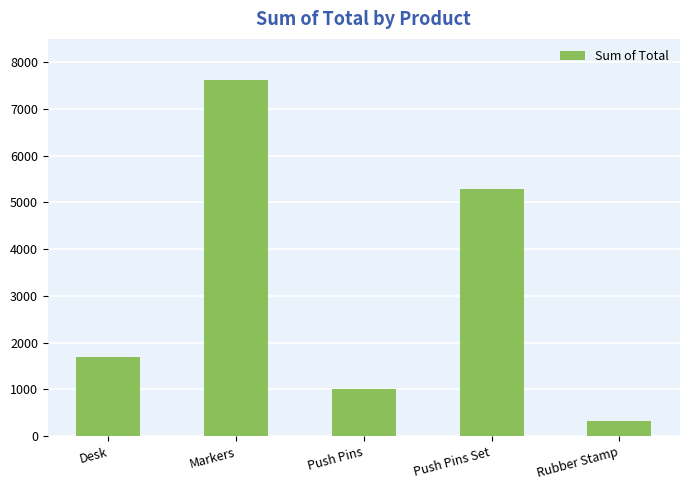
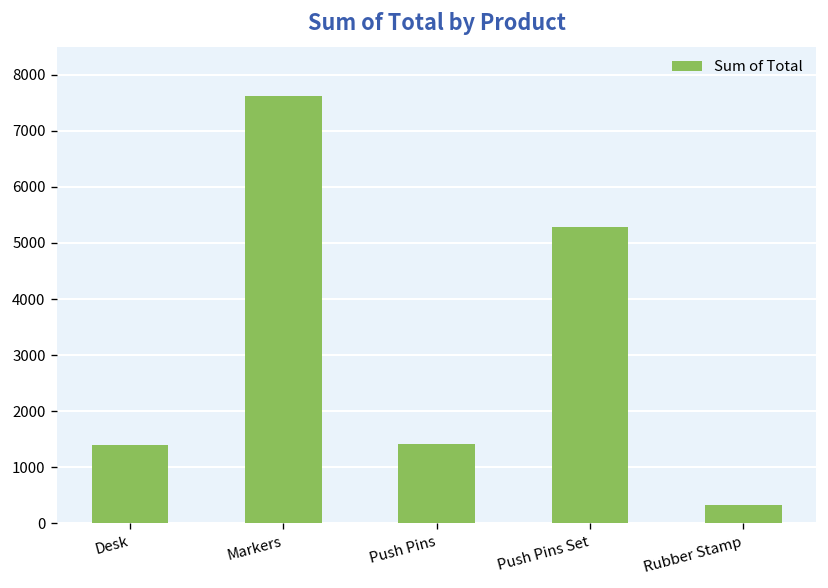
Desk: 1700 -> 1400
Push Pins: 1000 -> 1400
